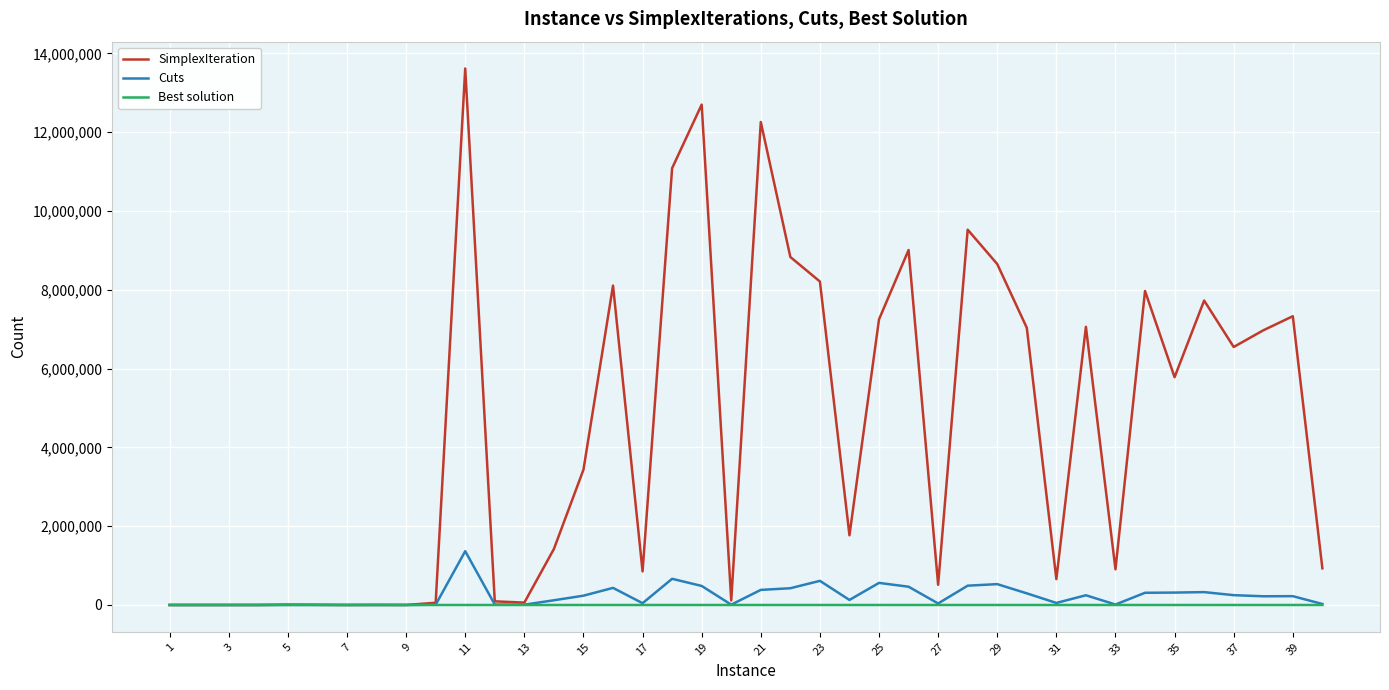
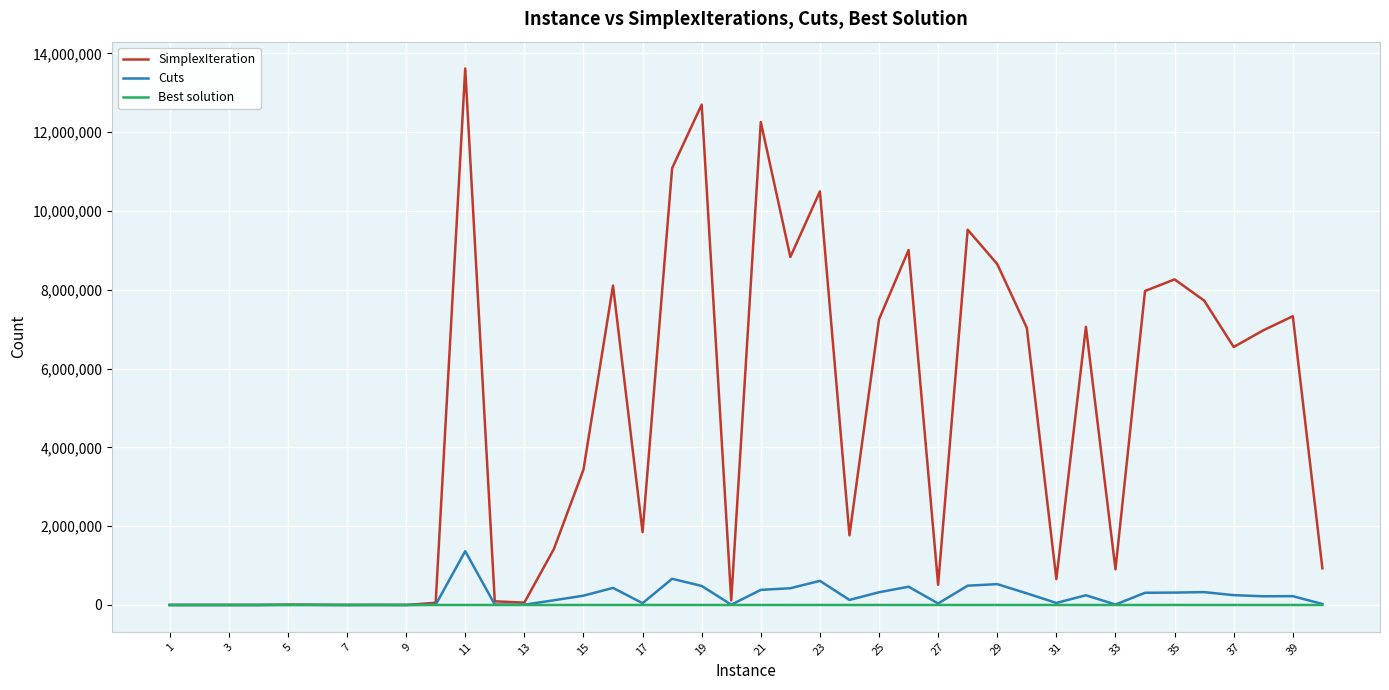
SimplexIteration, 17: 900,000 -> 1,800,000
SimplexIteration, 23: 8,200,000 -> 10,500,000
Cuts, 25: 600,000 -> 300,000
SimplexIteration, 35: 5,800,000 -> 8,300,000
